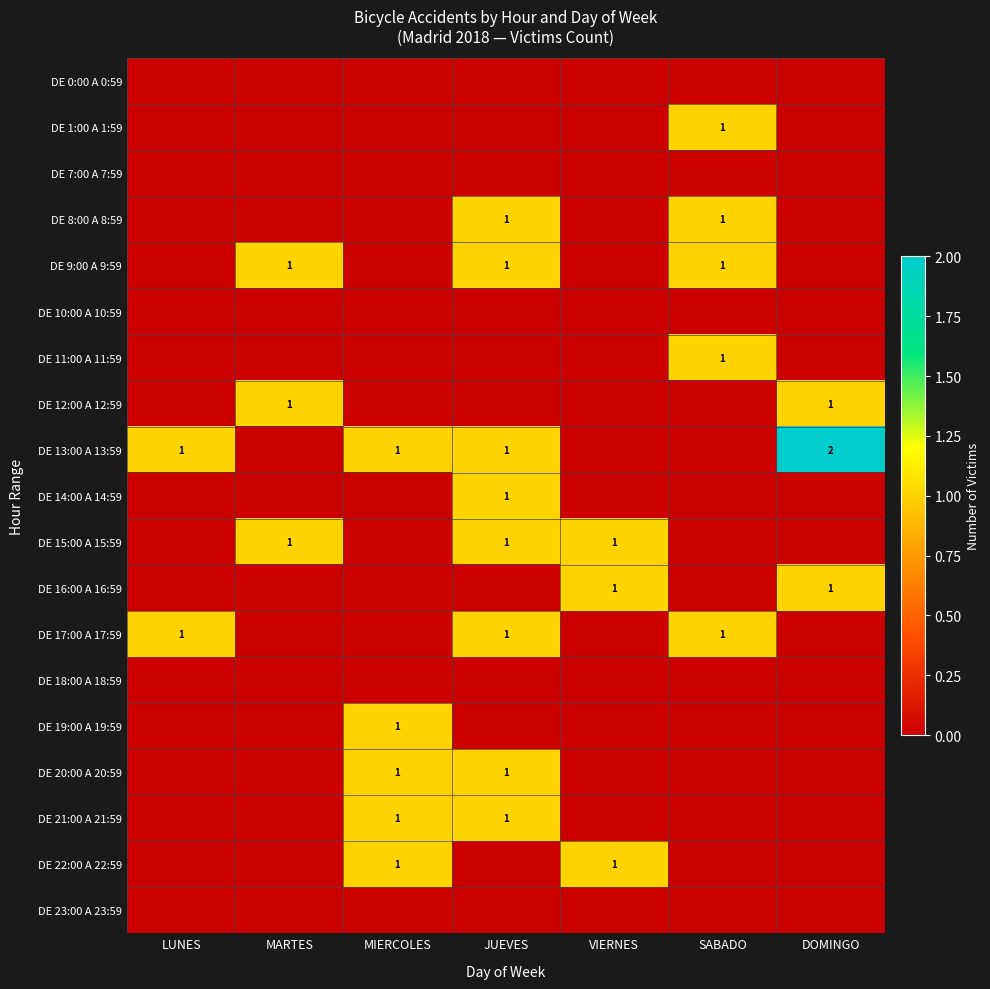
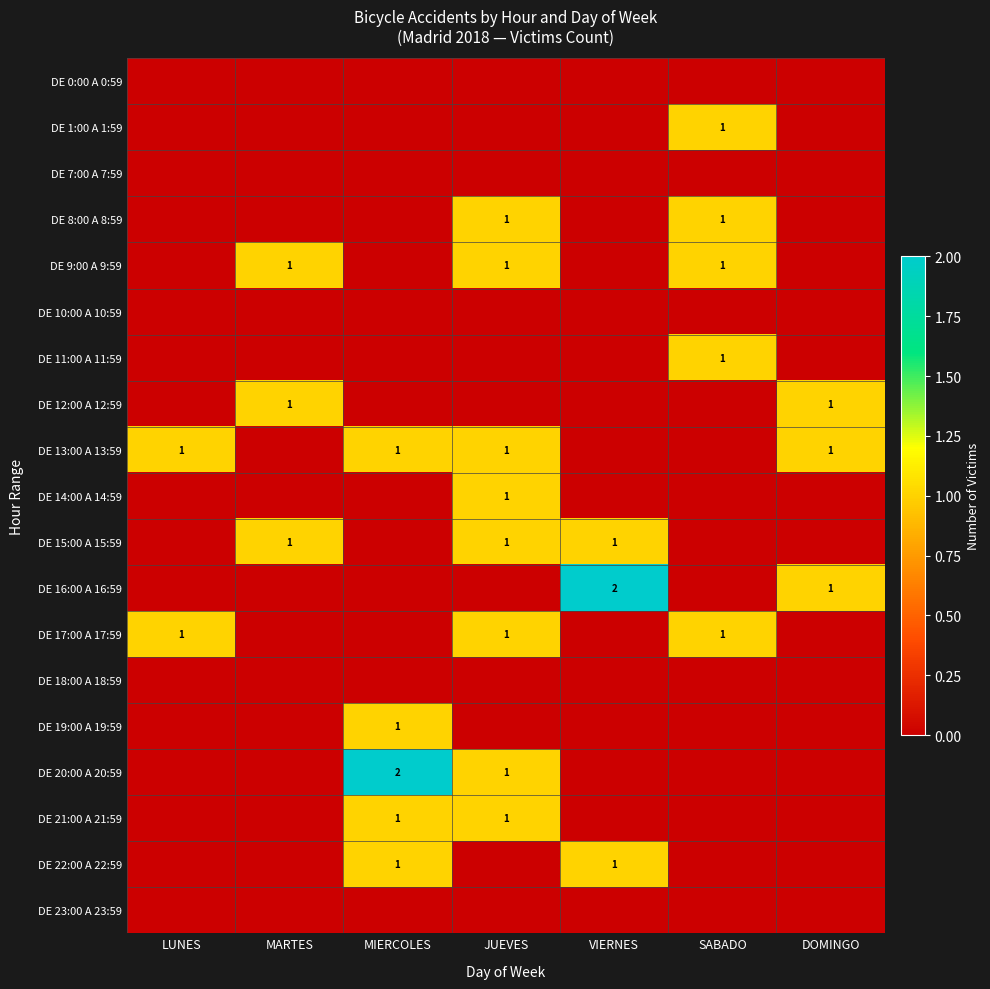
DE 13:00 A 13:59, DOMINGO: 2 -> 1
DE 16:00 A 16:59, VIERNES: 1 -> 2
DE 20:00 A 20:59, MIERCOLES: 1 -> 2
